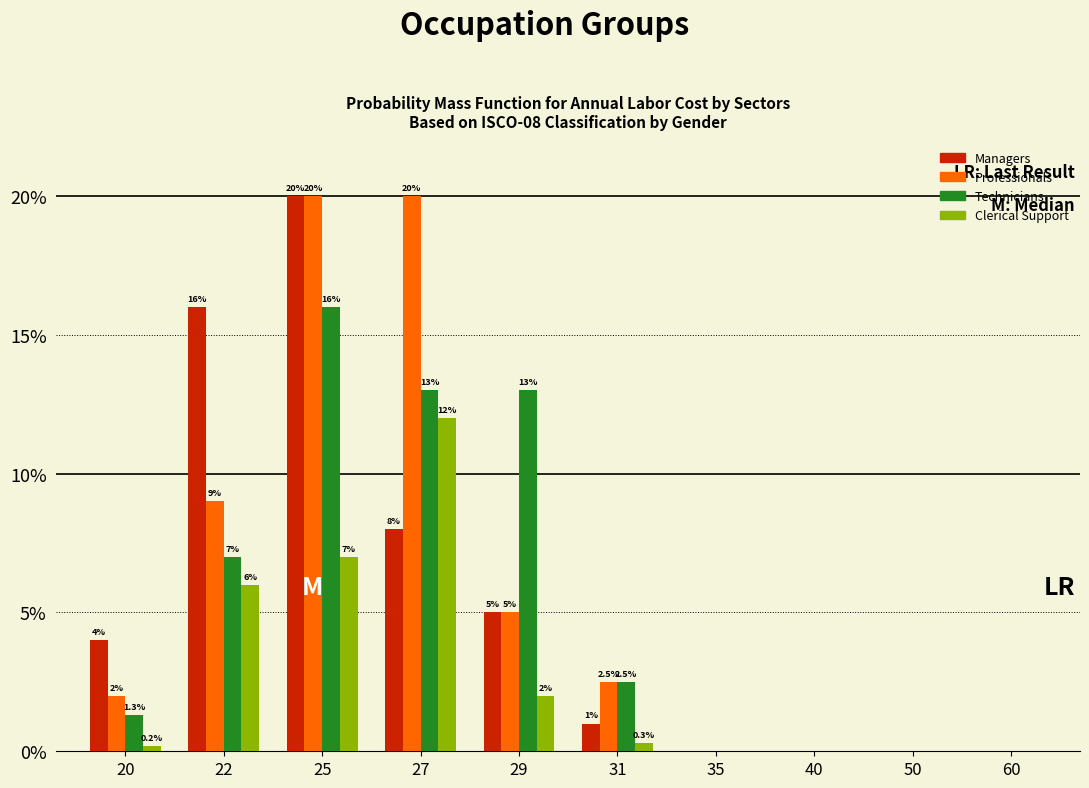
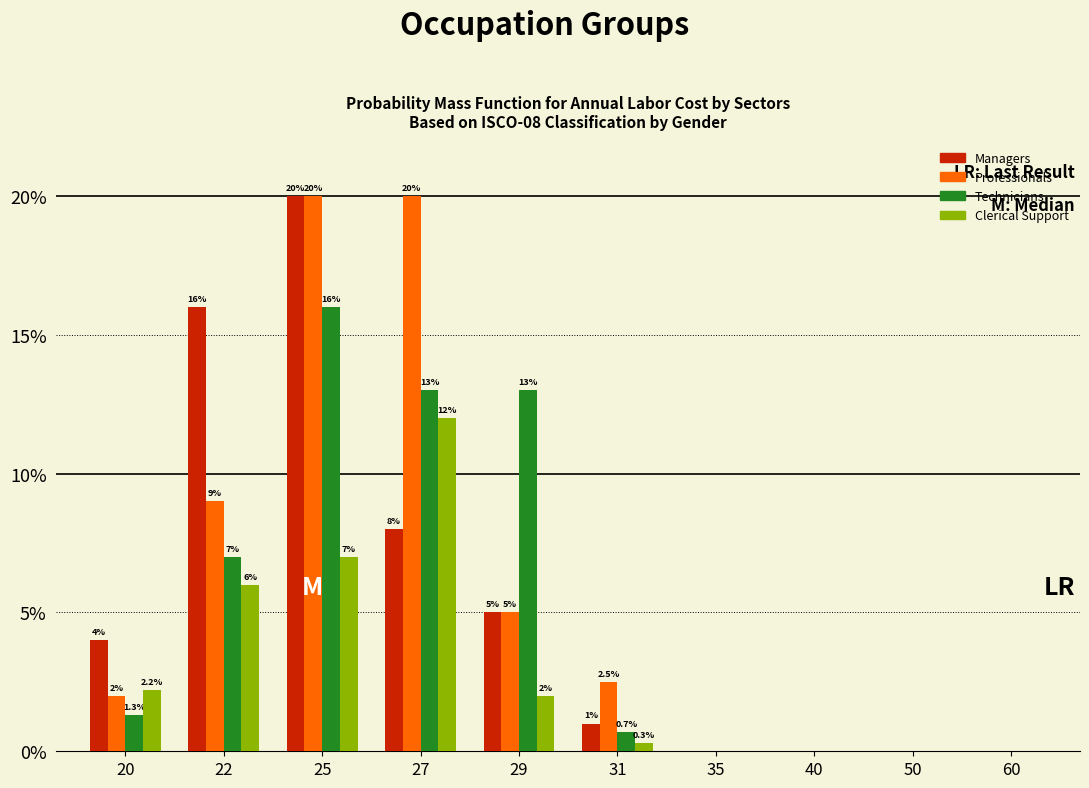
Clerical Support, 20: 0.2% -> 2.2%
Technicians, 31: 2.5% -> 0.7%
